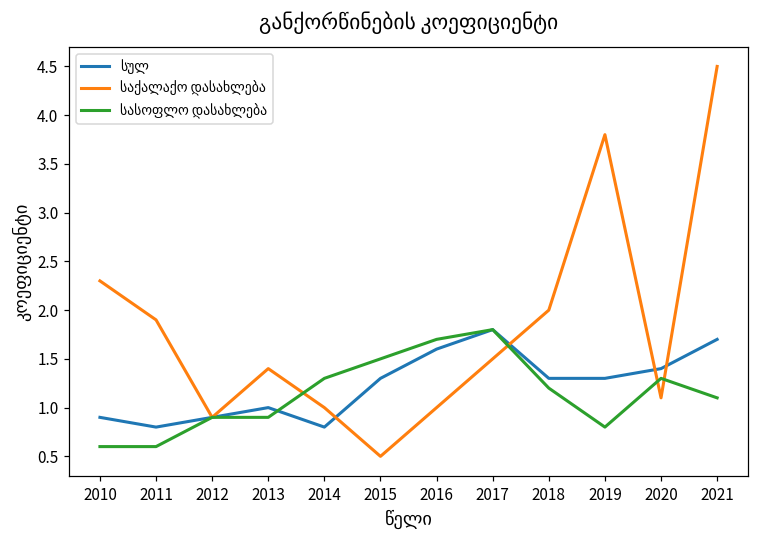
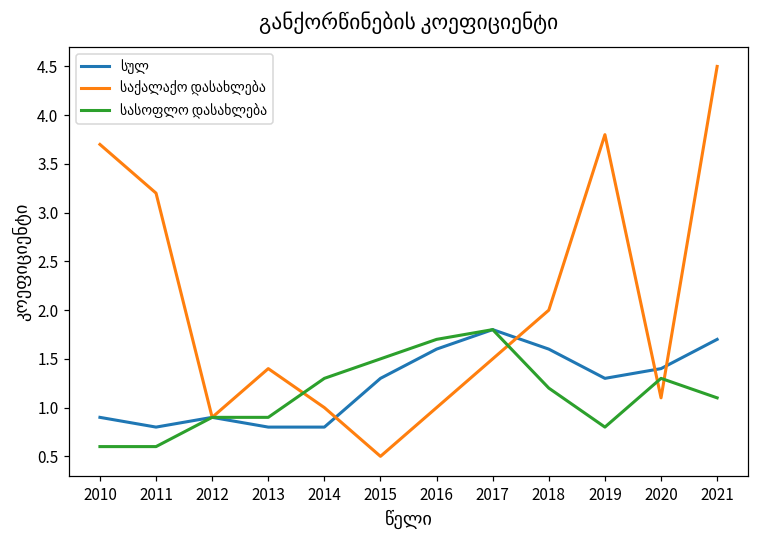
საქალაქო დასახლება, 2010: 2.3 -> 3.7
საქალაქო დასახლება, 2011: 1.9 -> 3.2
სულ, 2013: 1.0 -> 0.8
სულ, 2018: 1.3 -> 1.6
